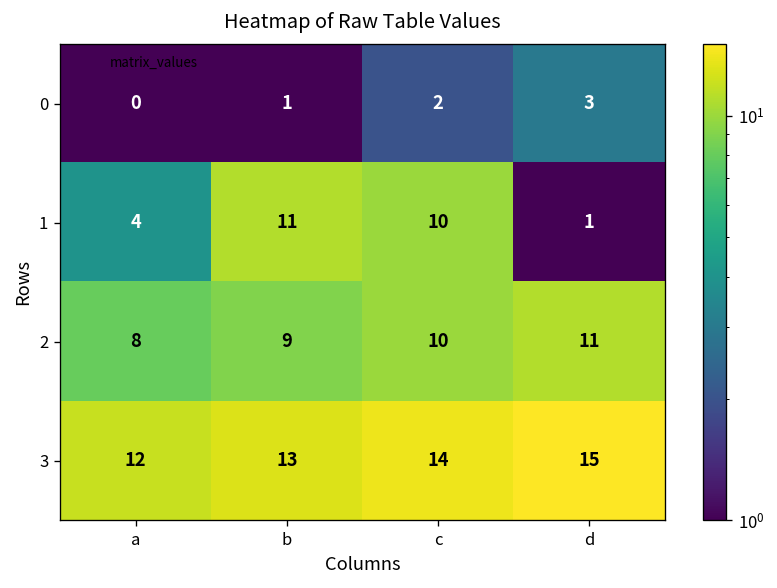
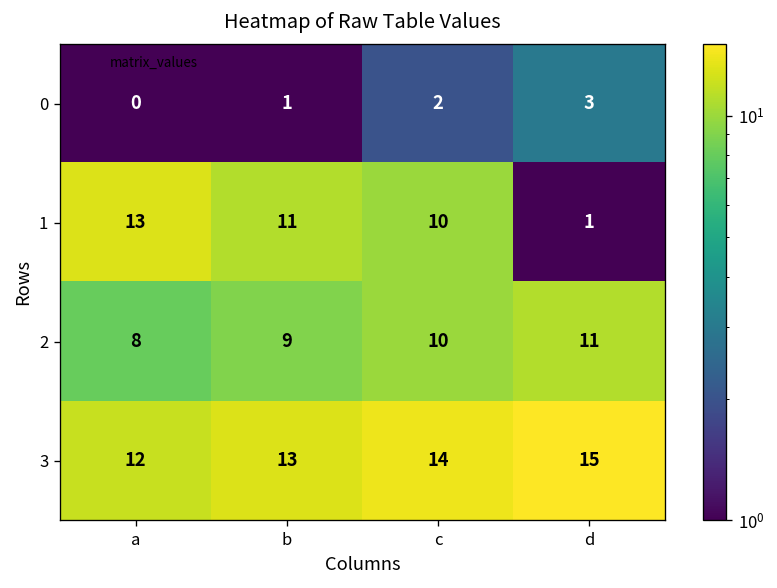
1, a: 4 -> 13
